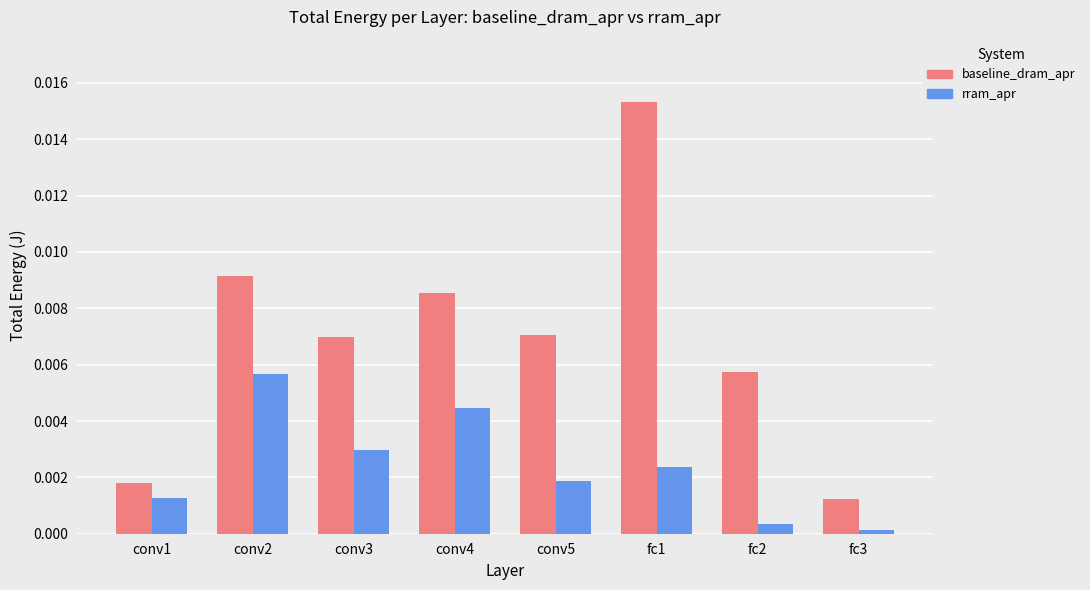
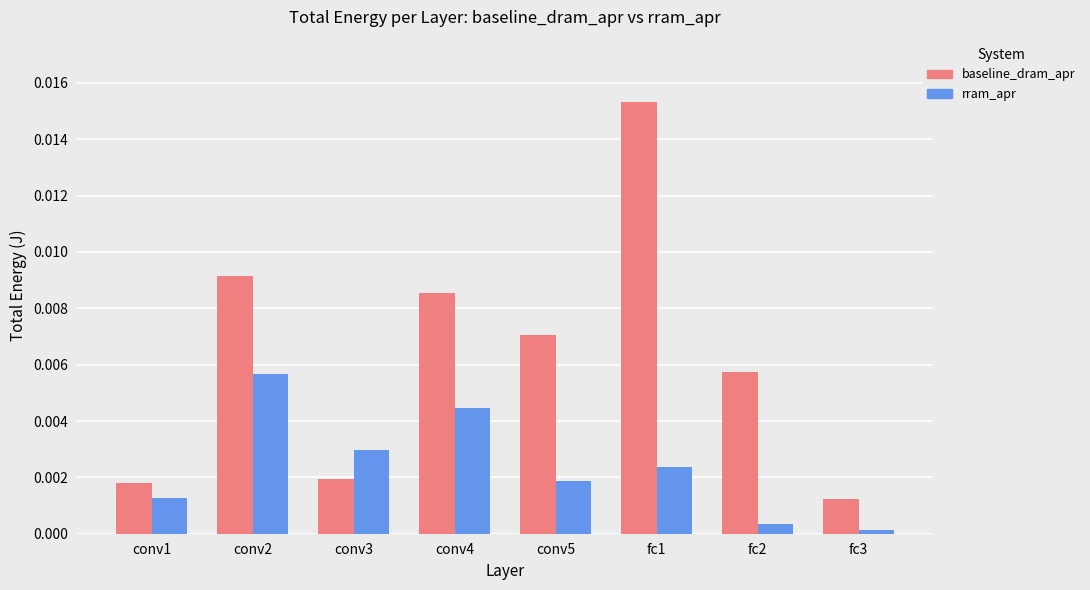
baseline_dram_apr, conv3: 0.0070 -> 0.0019
